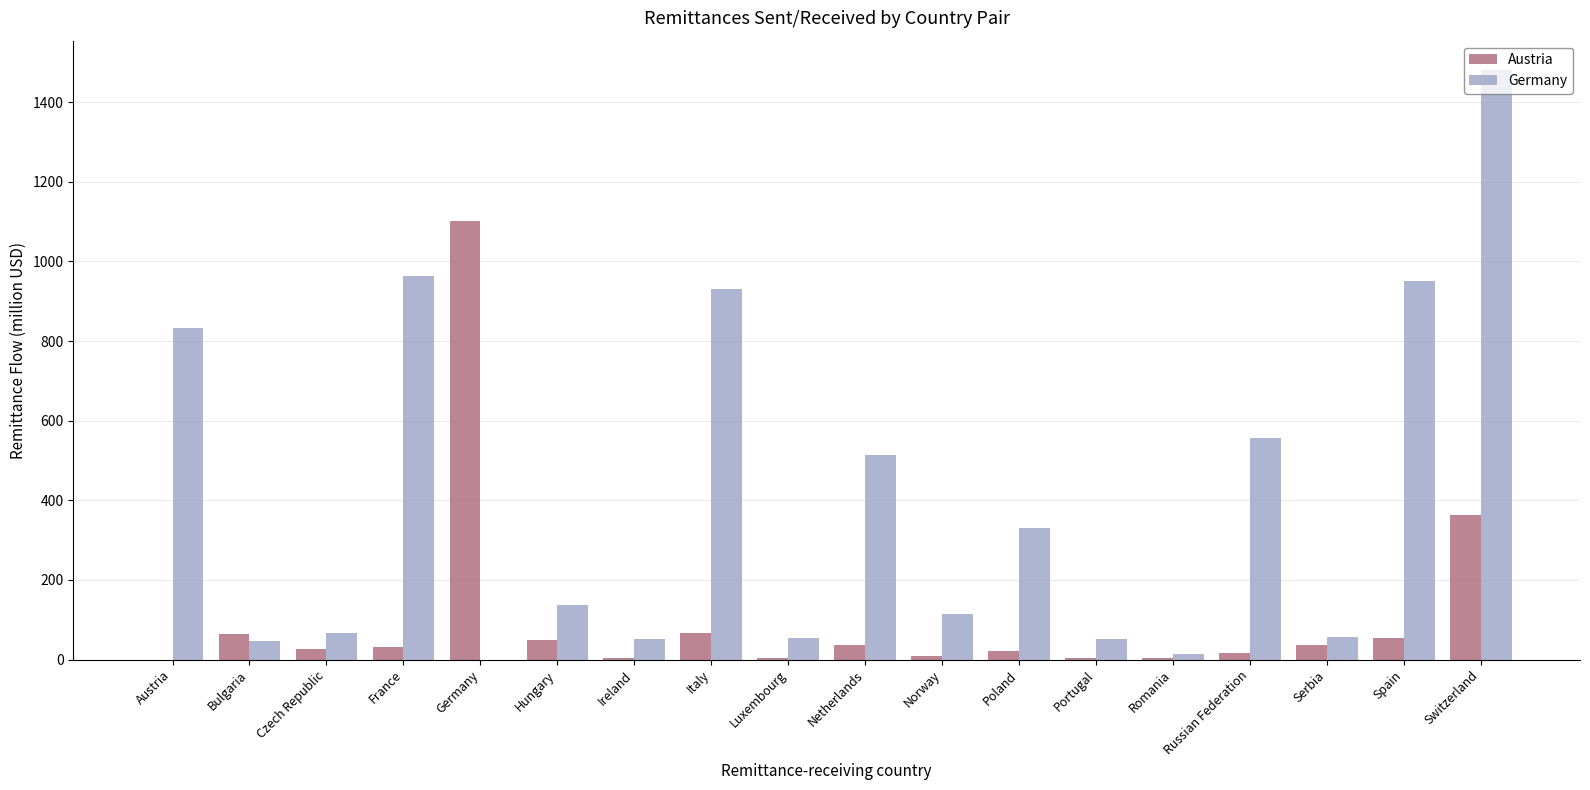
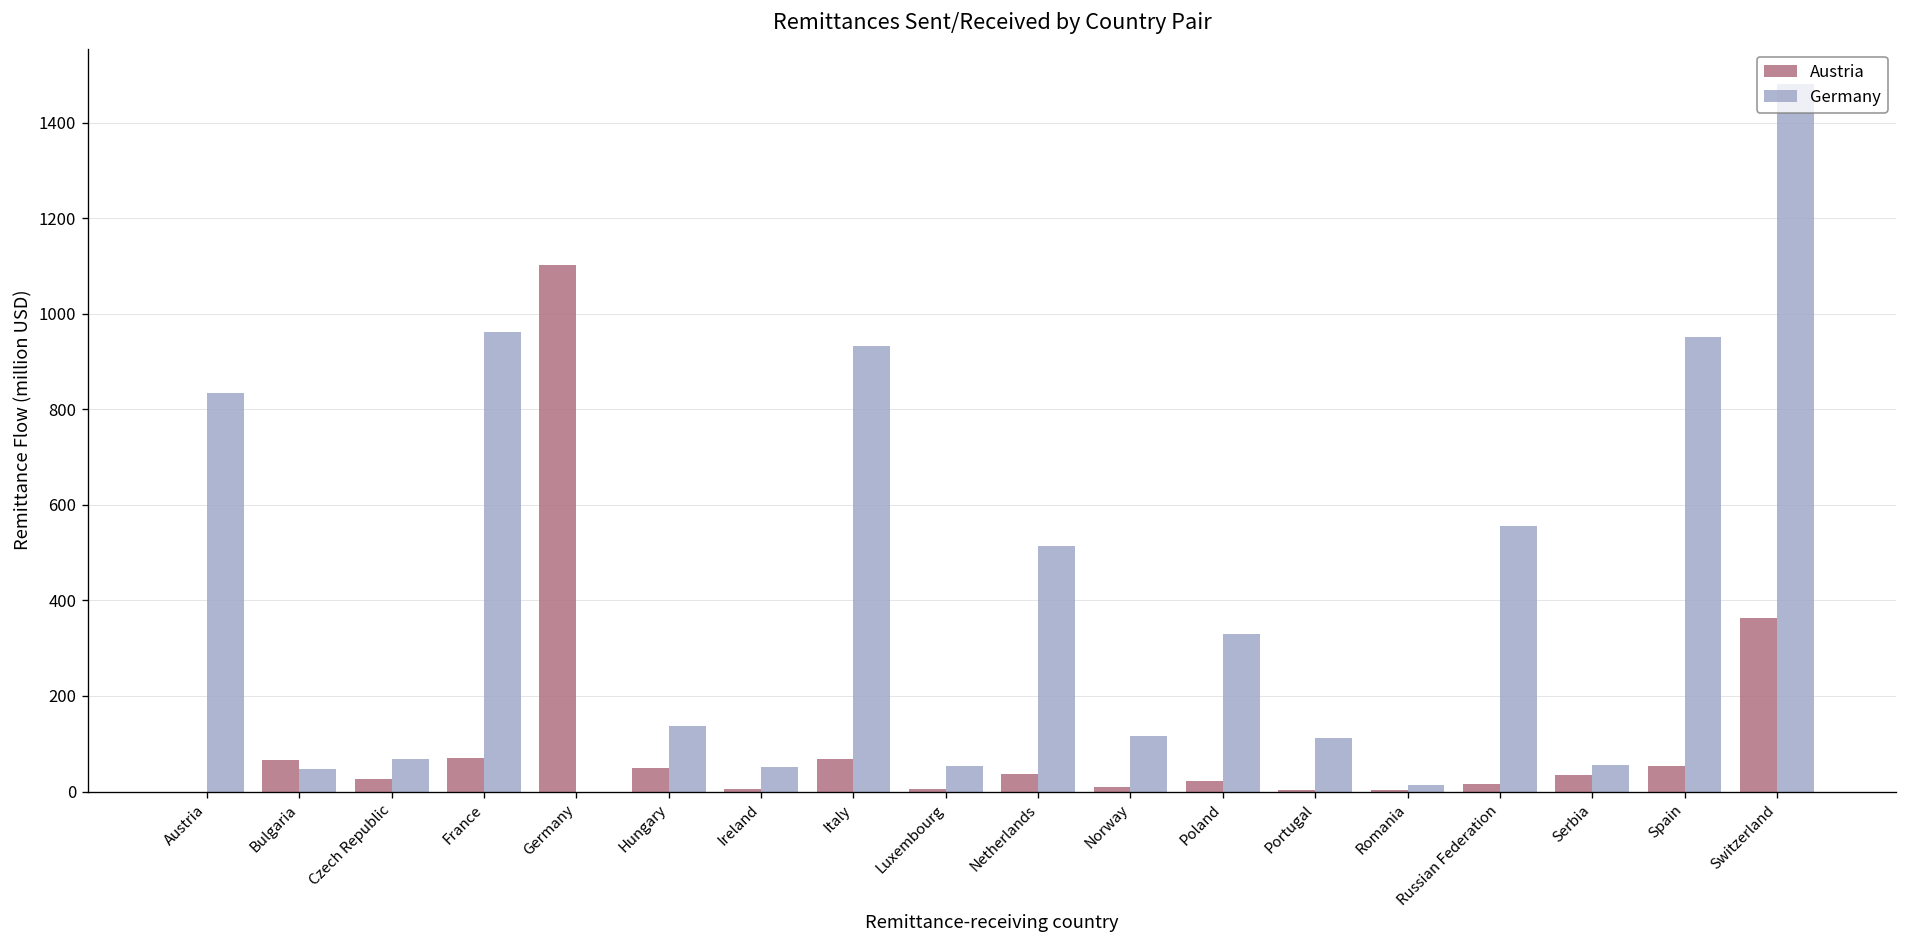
Austria, France: 30 -> 70
Germany, Portugal: 50 -> 110
